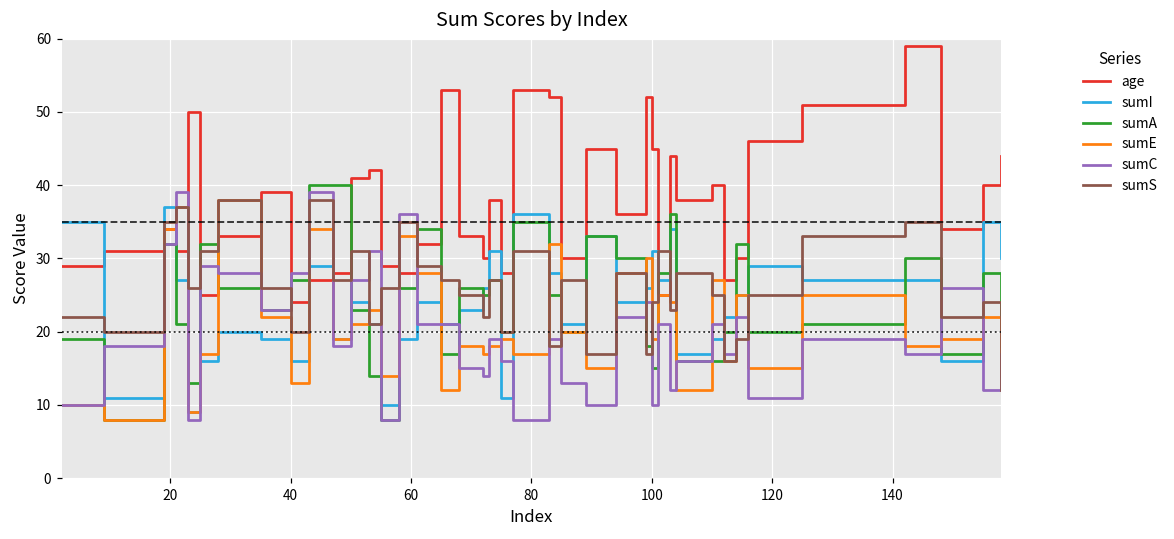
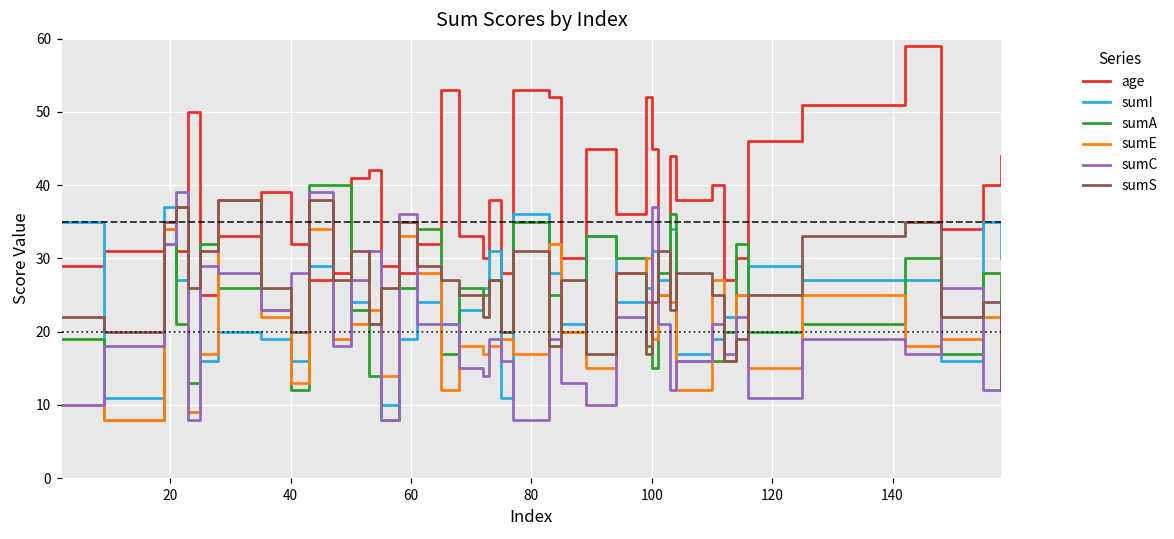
age, 40: 24 -> 32
sumA, 40: 27 -> 12
sumC, 100: 10 -> 37
